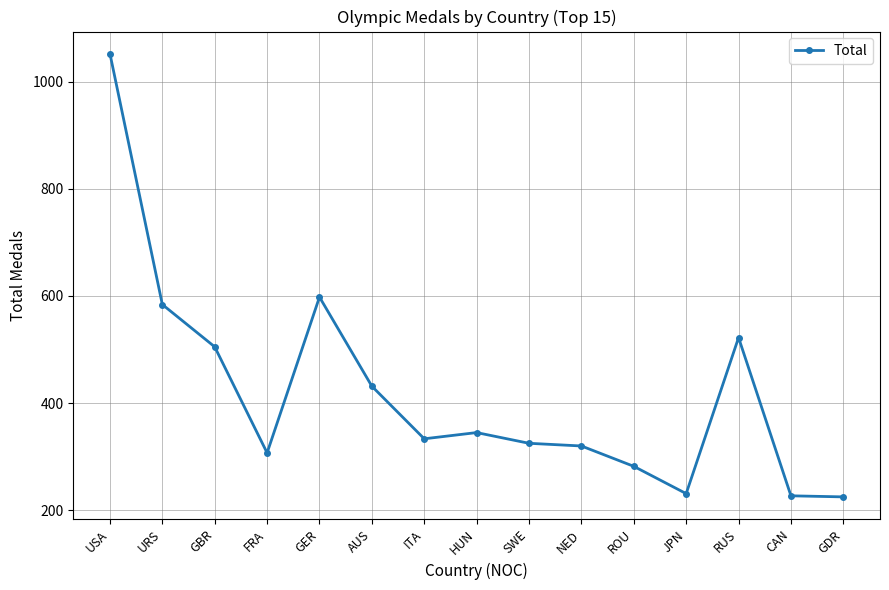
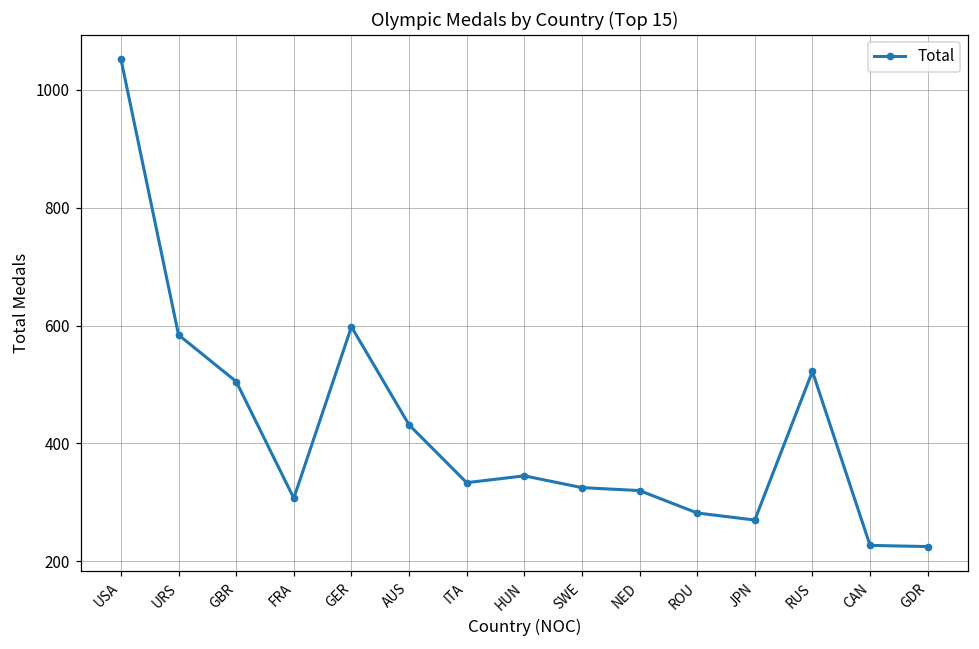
JPN: 230 -> 270
